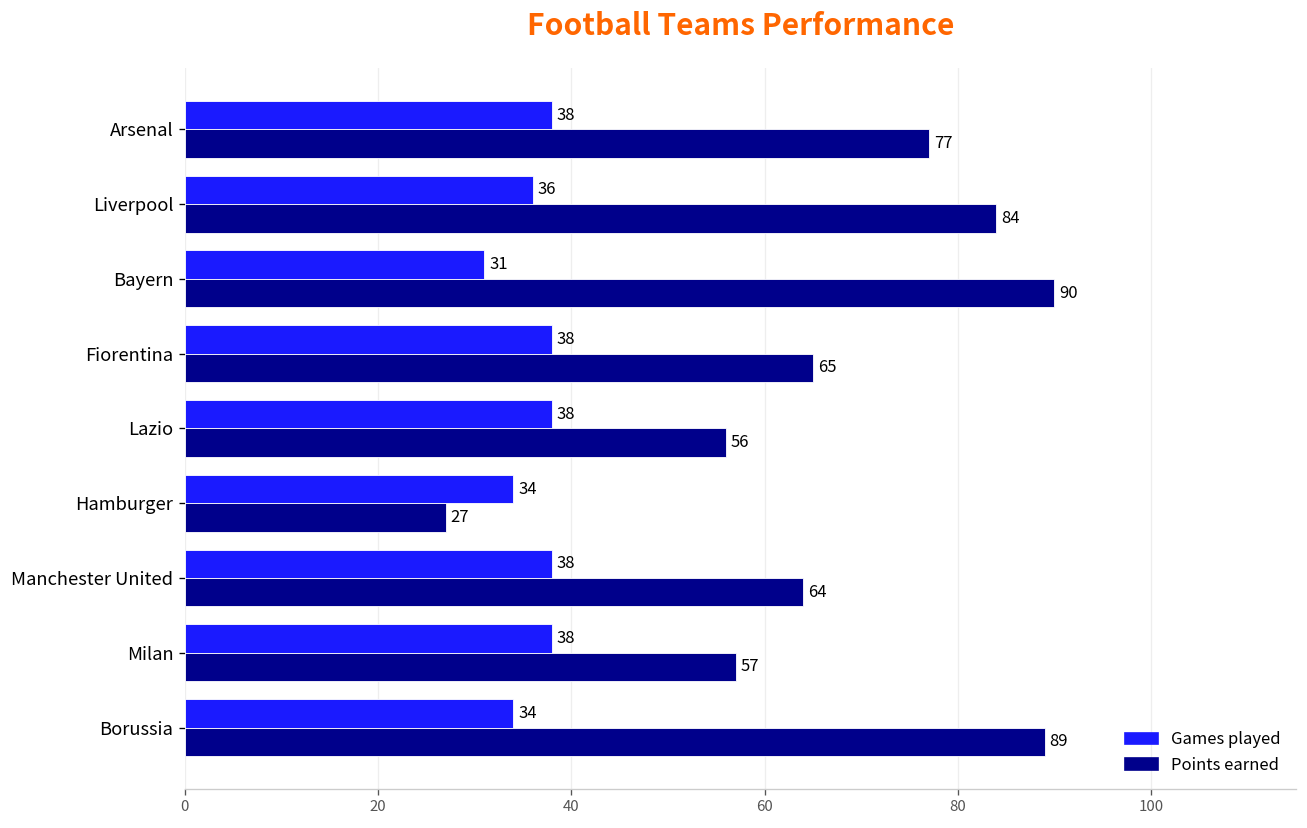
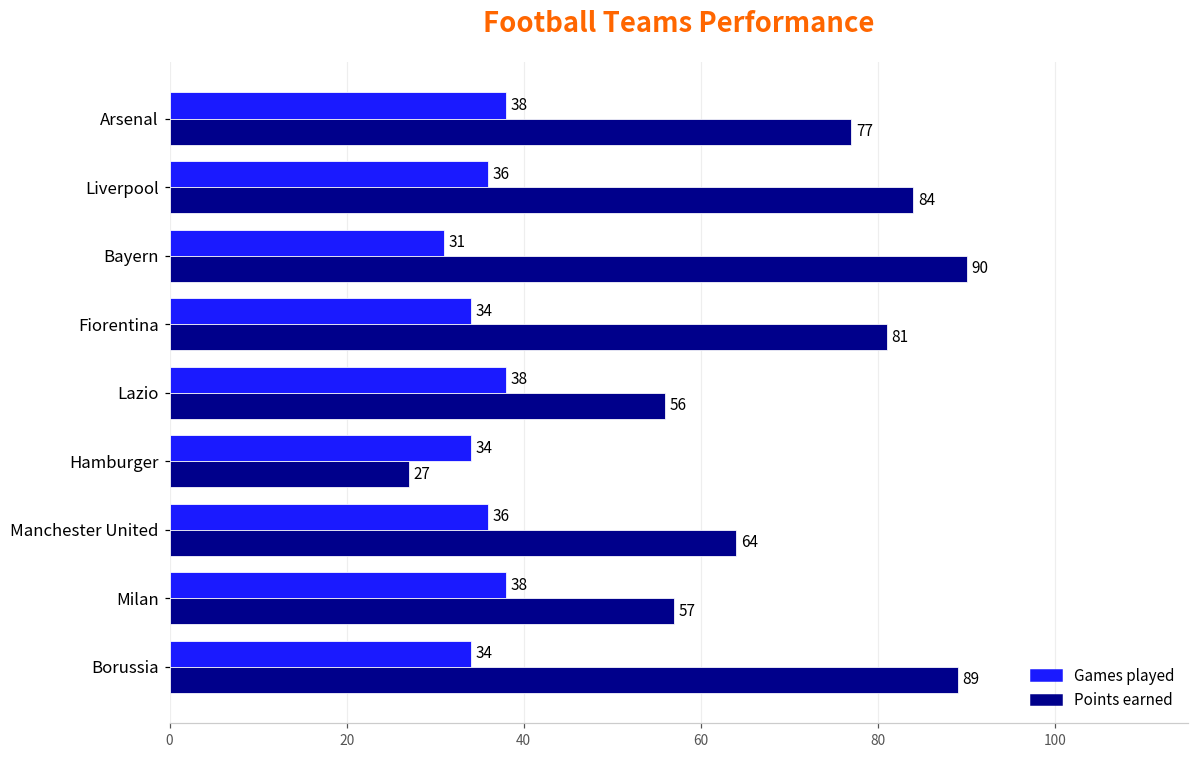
Games played, Fiorentina: 38 -> 34
Points earned, Fiorentina: 65 -> 81
Games played, Manchester United: 38 -> 36
